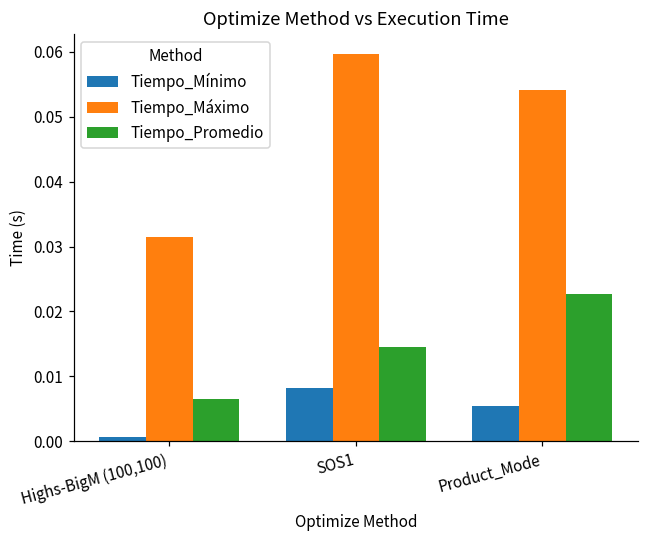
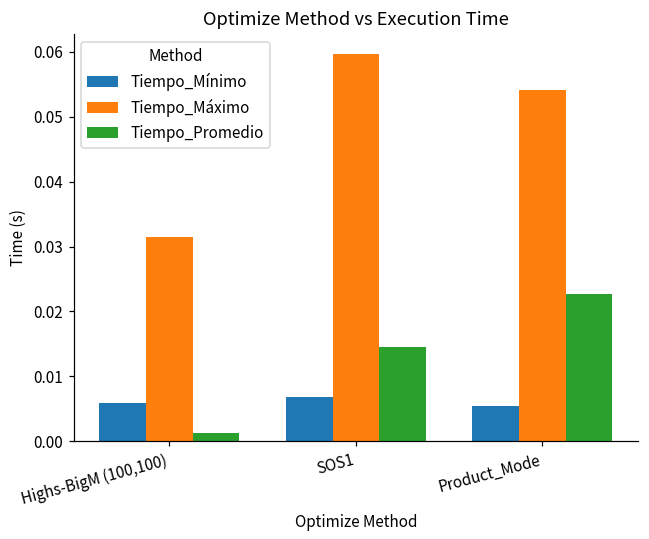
Tiempo_Mínimo, Highs-BigM (100,100): 0.001 -> 0.006
Tiempo_Promedio, Highs-BigM (100,100): 0.006 -> 0.001
Tiempo_Mínimo, SOS1: 0.008 -> 0.007
